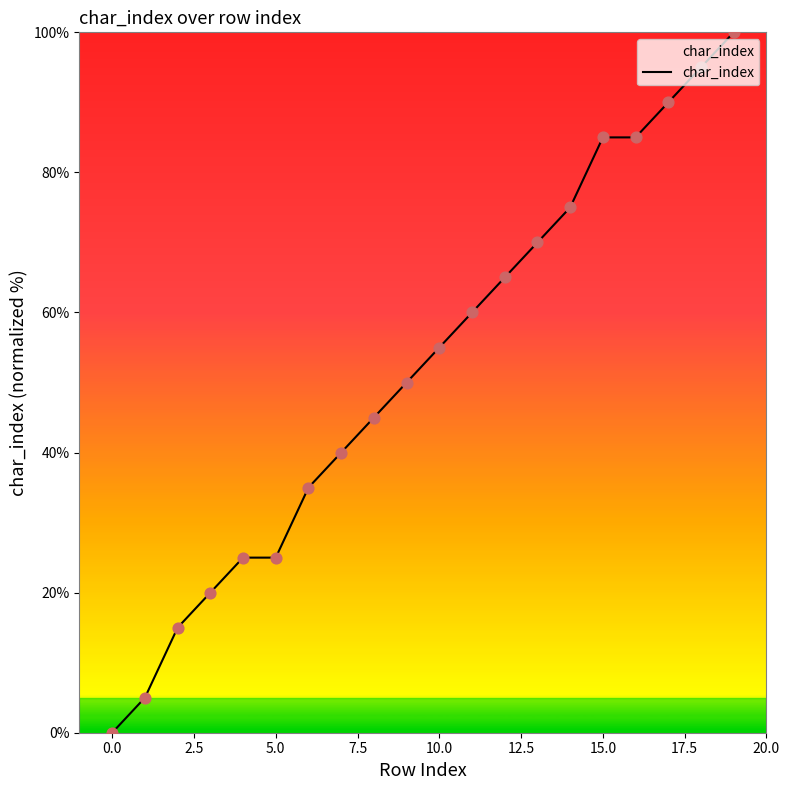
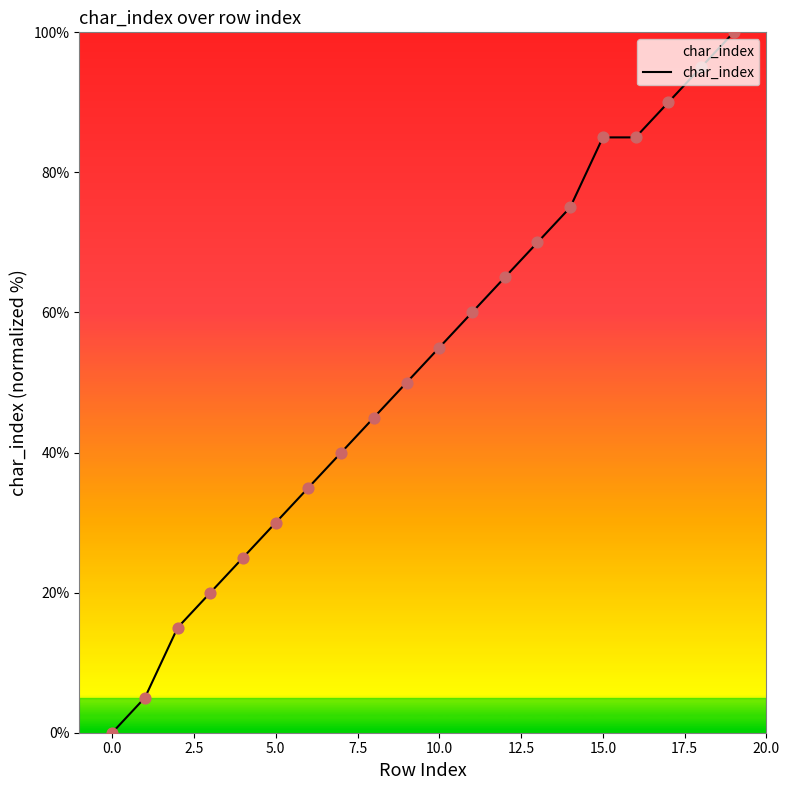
5.0: 25% -> 30%
